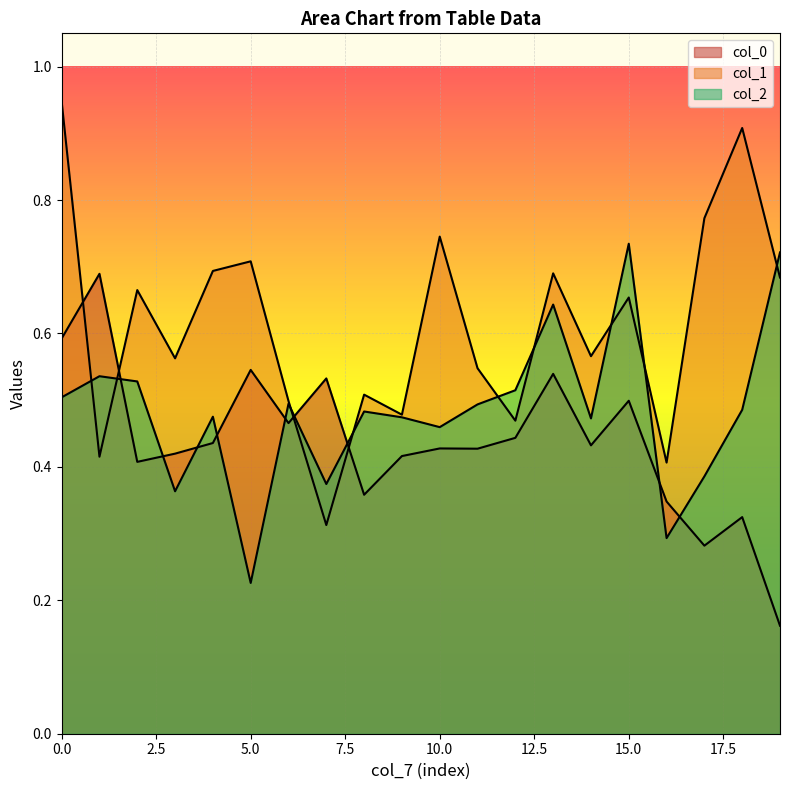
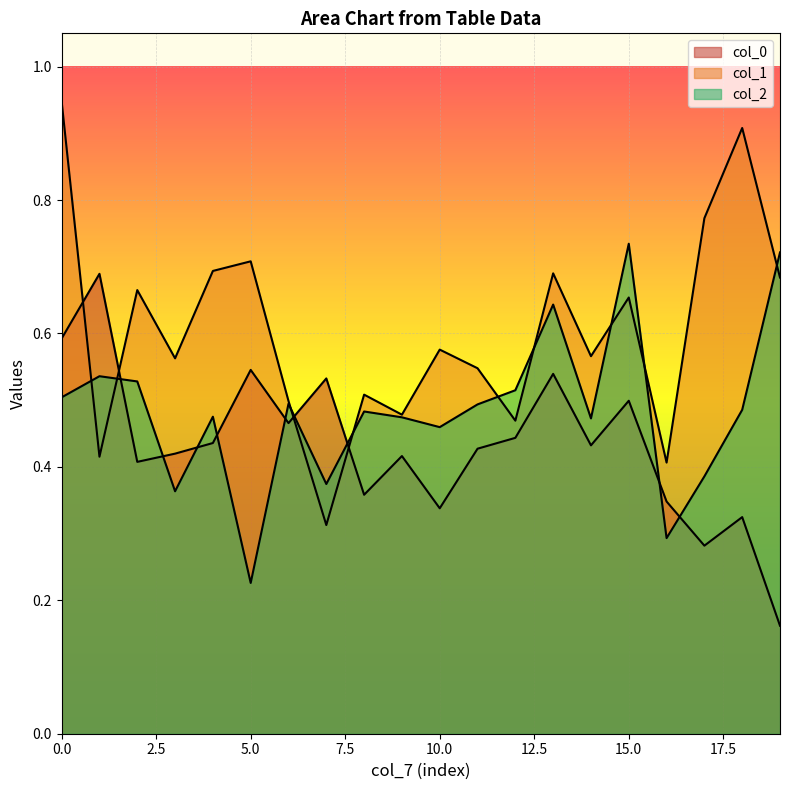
col_0, 10.0: 0.43 -> 0.34
col_1, 10.0: 0.75 -> 0.58
